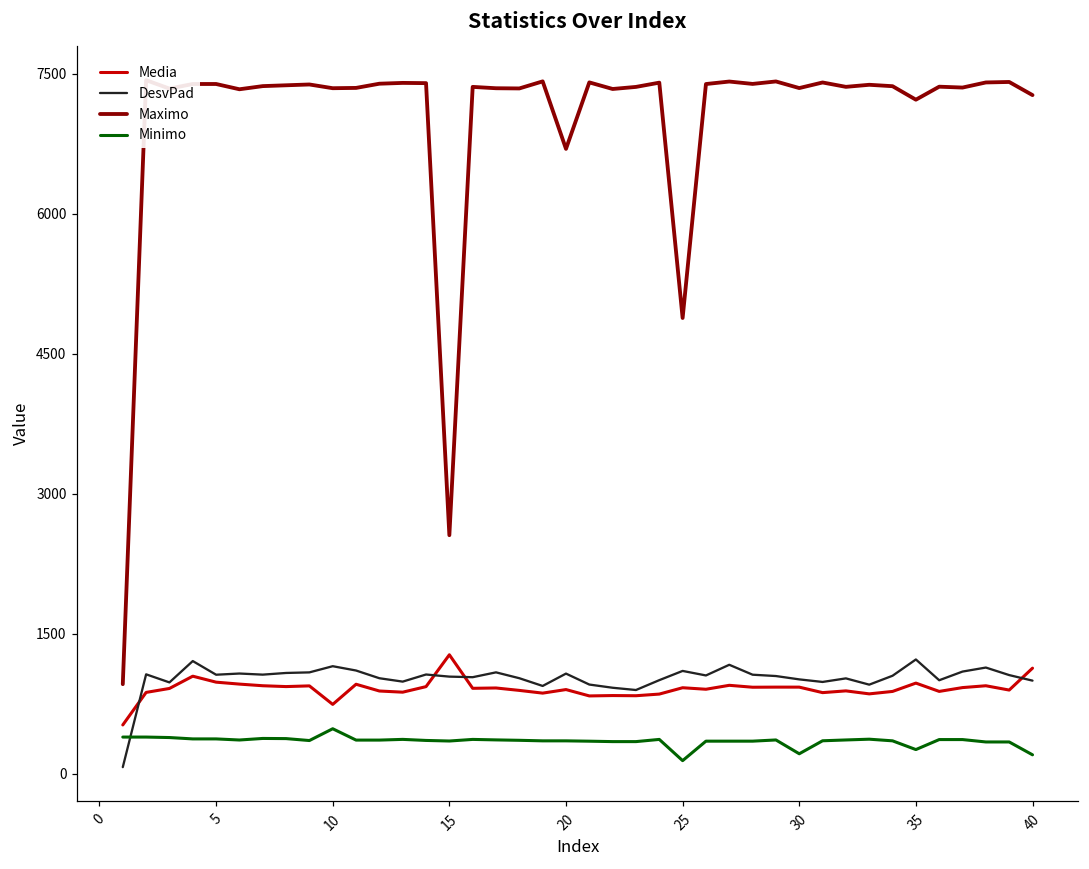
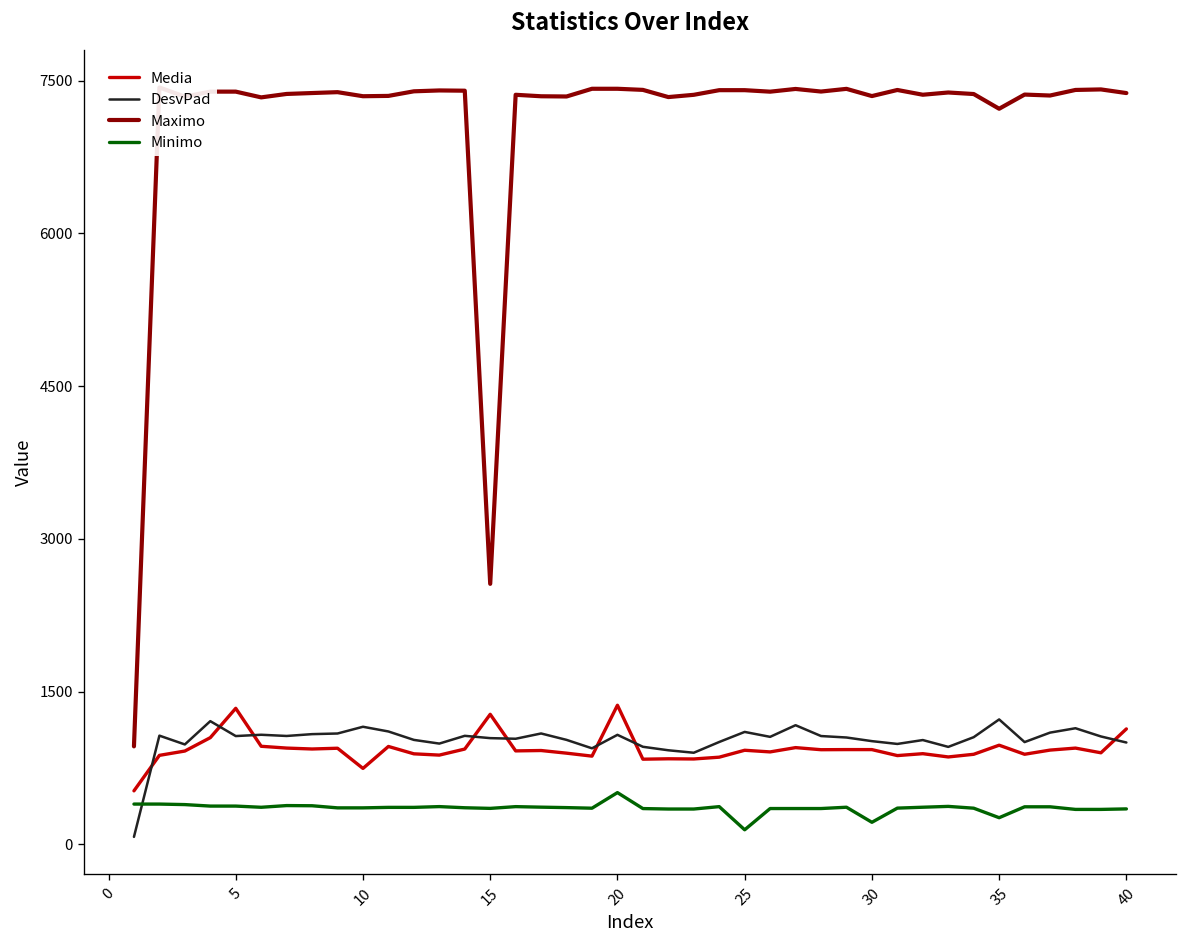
Media, 5: 1000 -> 1300
Minimo, 10: 500 -> 400
Media, 20: 900 -> 1400
Maximo, 20: 6700 -> 7400
Minimo, 20: 400 -> 500
Maximo, 25: 4900 -> 7400
Maximo, 40: 7300 -> 7400
Minimo, 40: 200 -> 300
